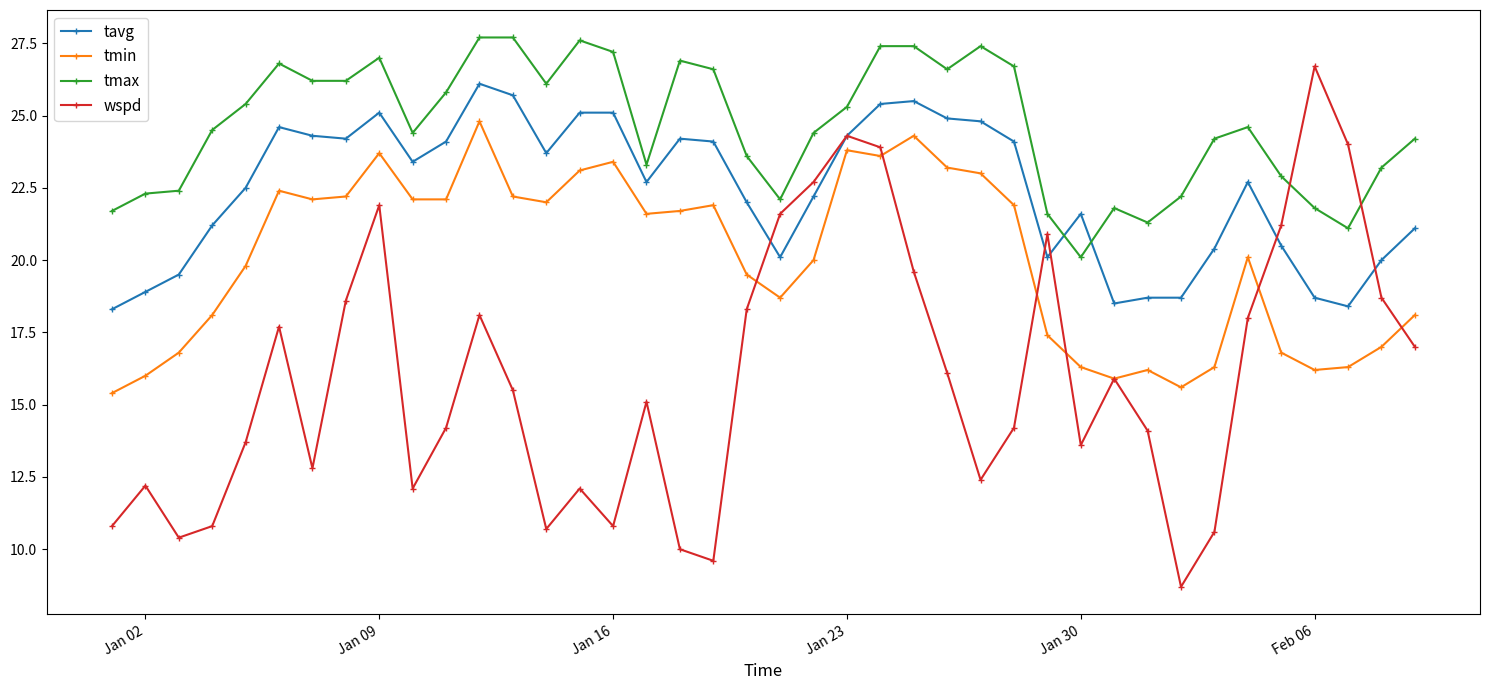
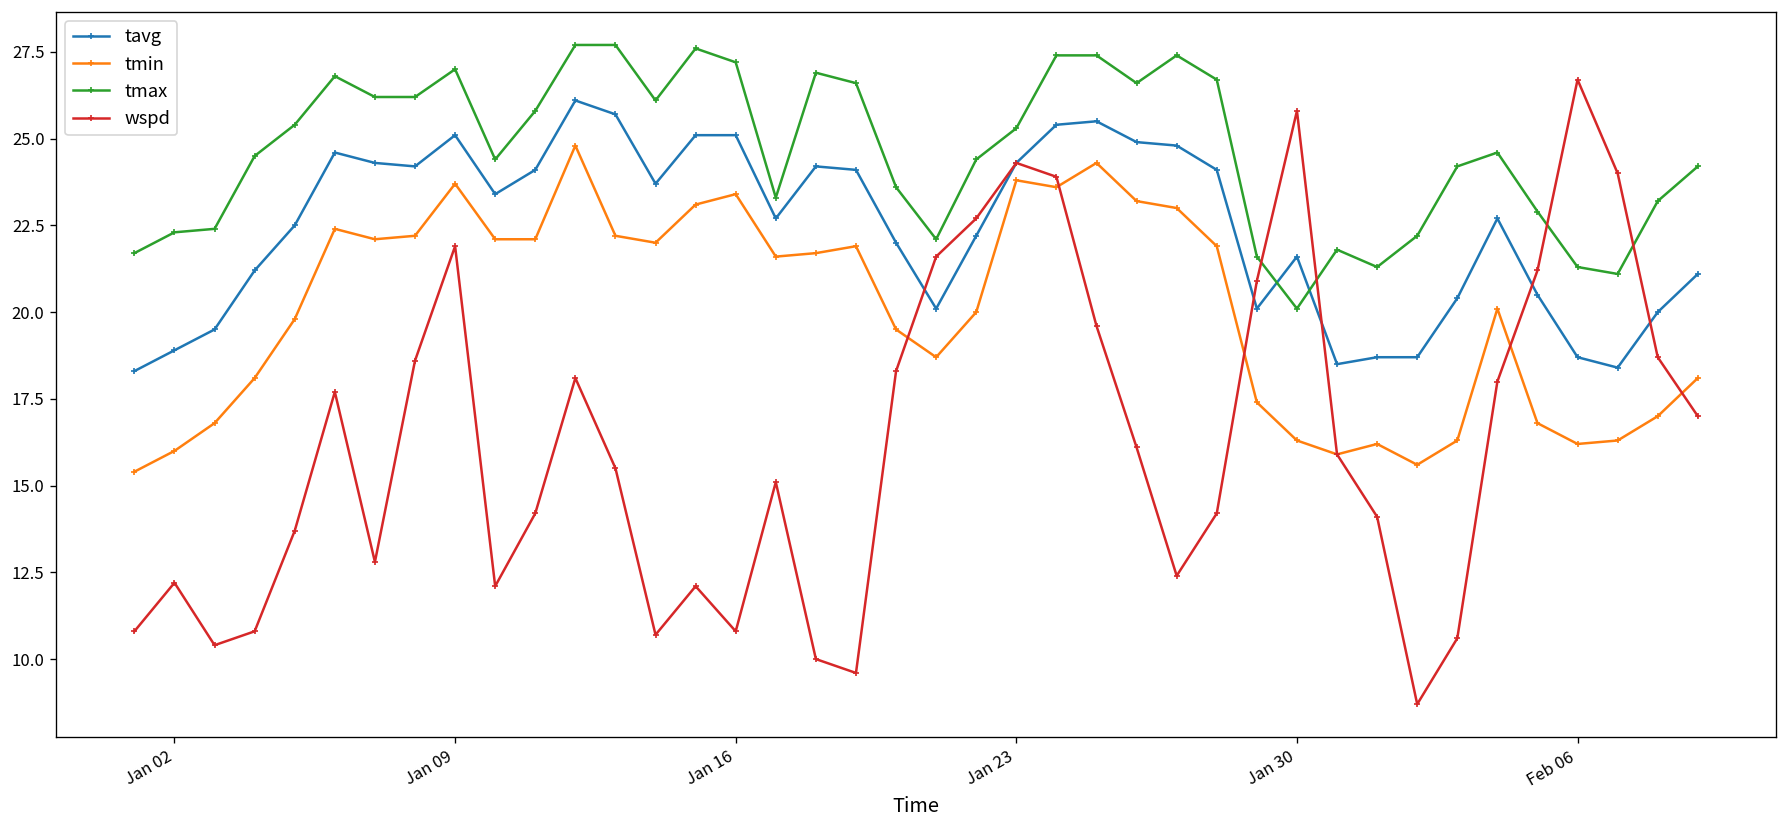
wspd, Jan 30: 13.6 -> 25.8
tmax, Feb 06: 21.8 -> 21.3
